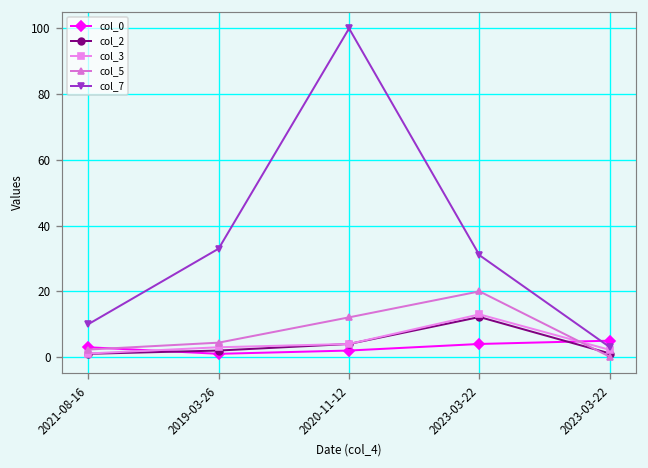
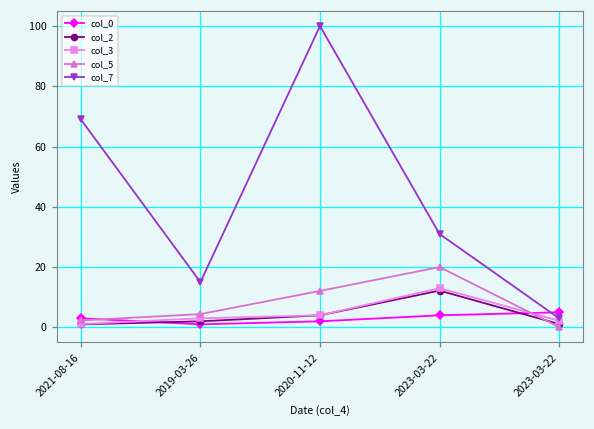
col_7, 2021-08-16: 10 -> 69
col_7, 2019-03-26: 33 -> 15
